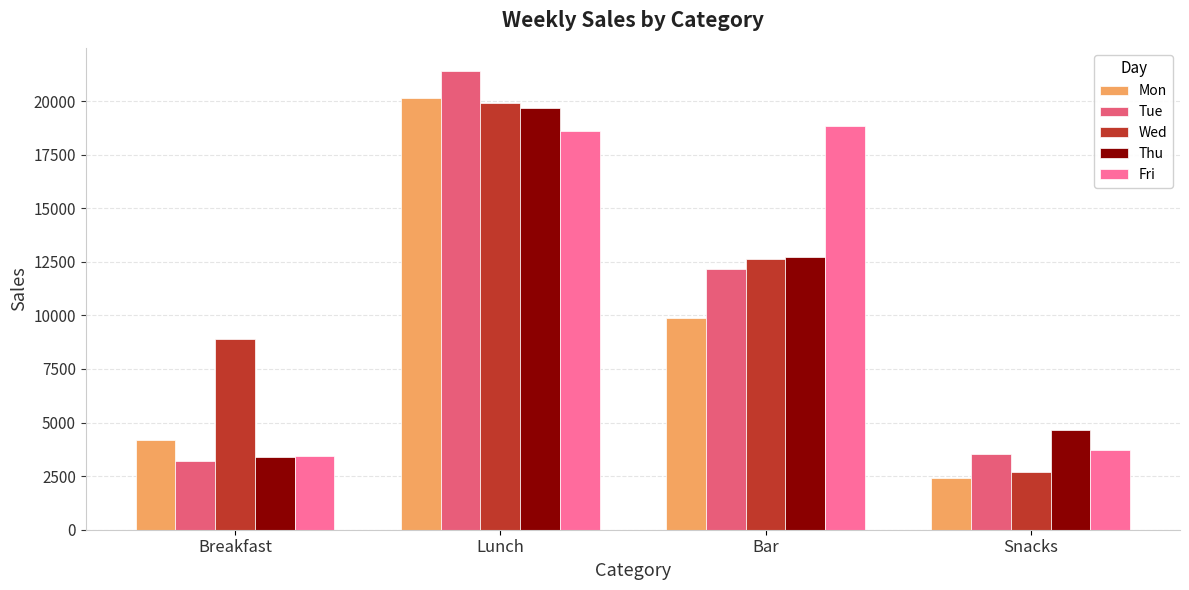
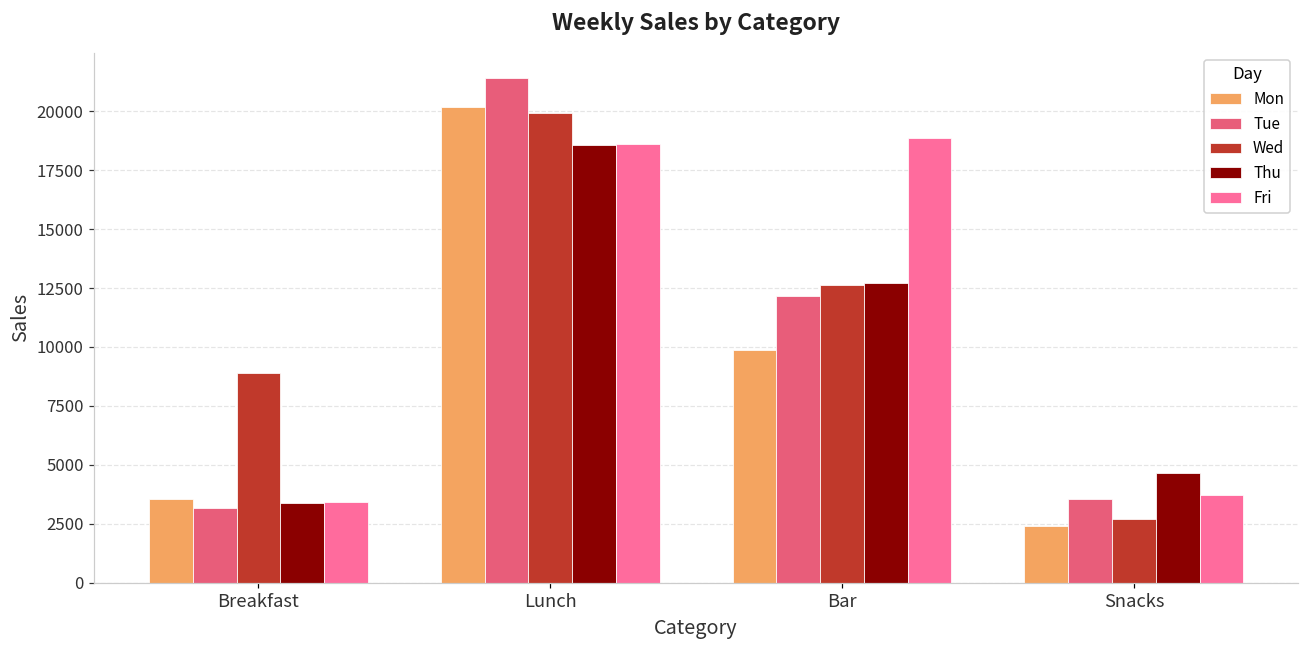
Mon, Breakfast: 4200 -> 3600
Thu, Lunch: 19700 -> 18600
